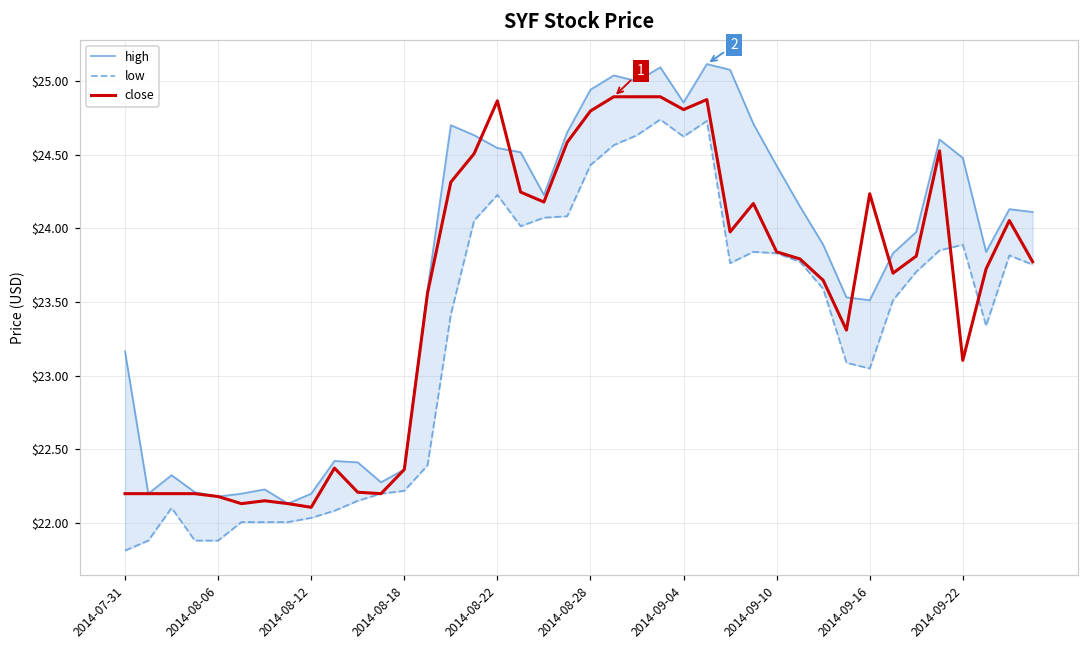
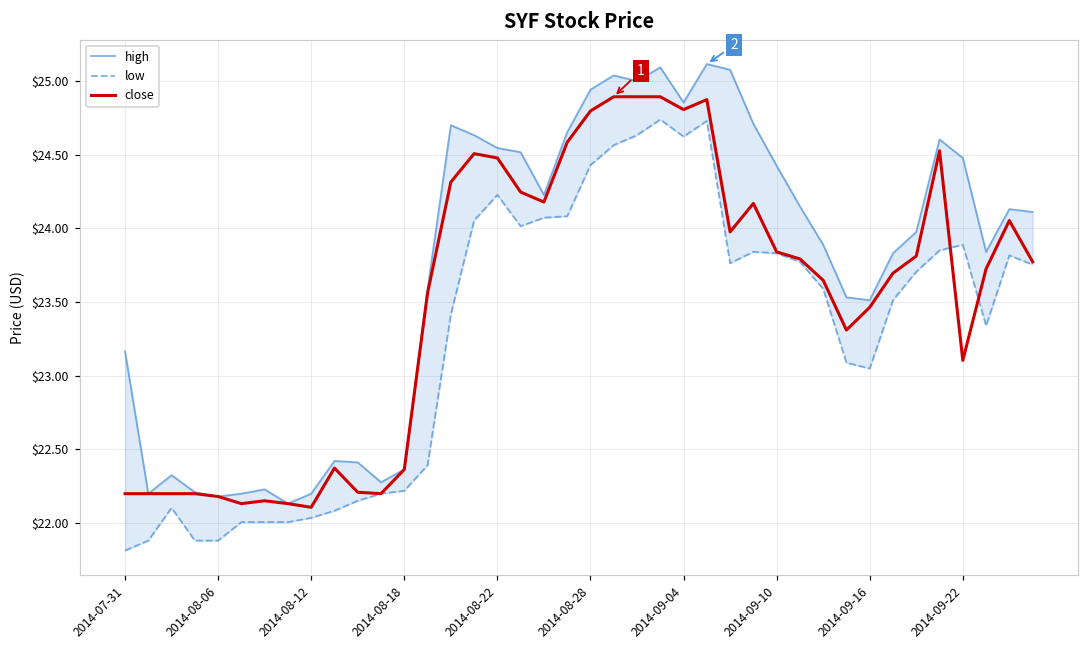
close, 2014-08-22: $24.86 -> $24.48
close, 2014-09-16: $24.23 -> $23.46
